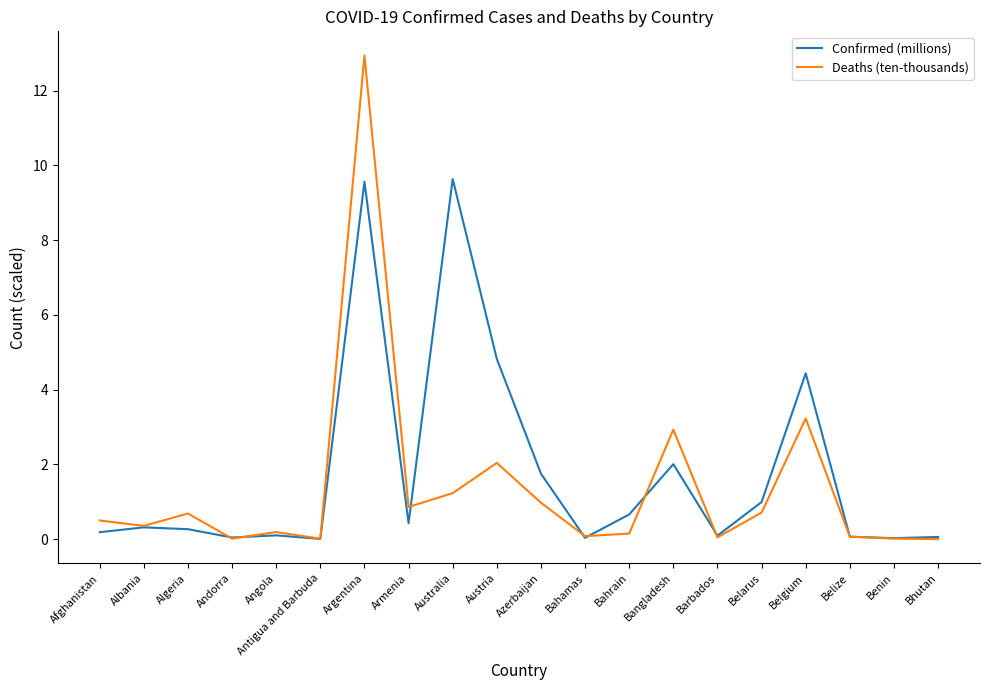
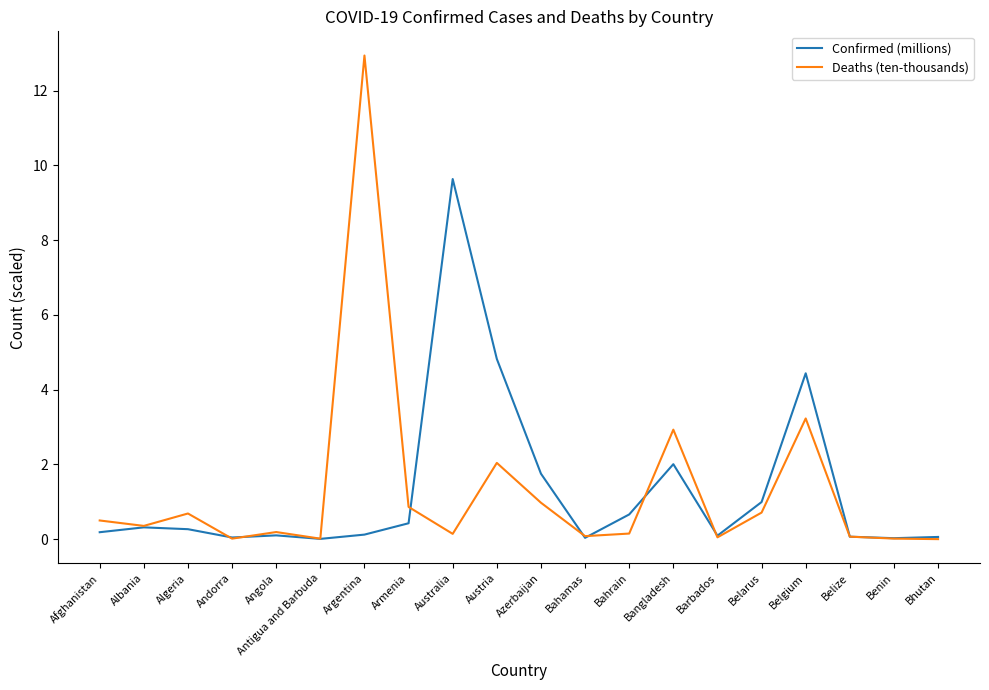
Confirmed (millions), Argentina: 9.6 -> 0.1
Deaths (ten-thousands), Australia: 1.2 -> 0.1
